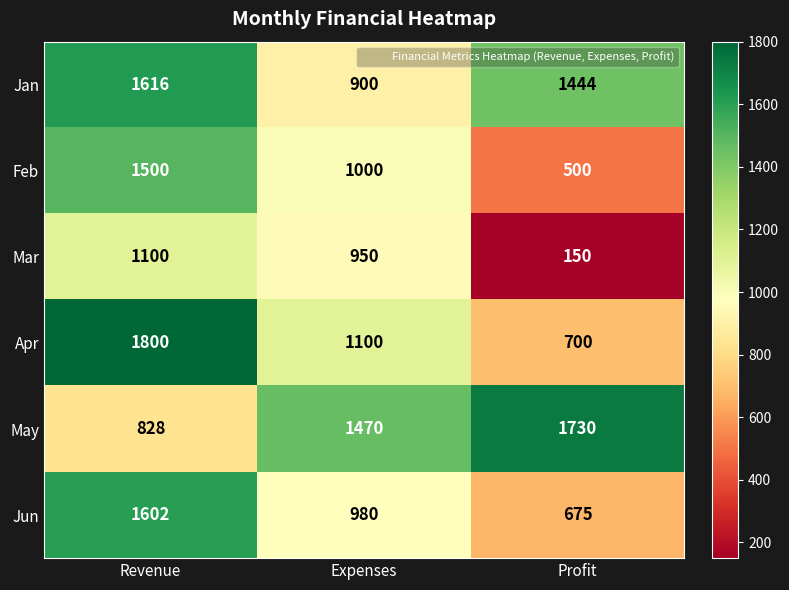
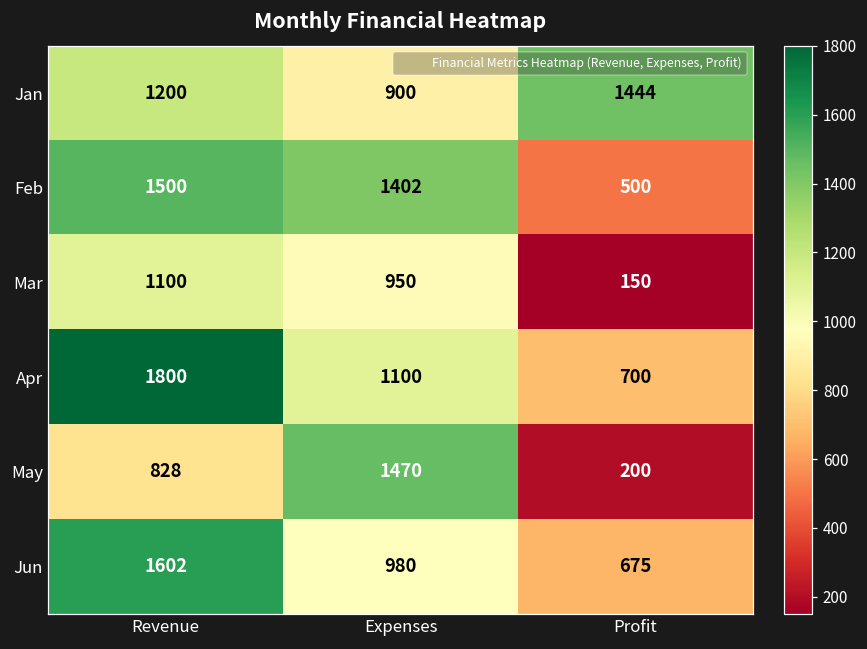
Jan, Revenue: 1616 -> 1200
Feb, Expenses: 1000 -> 1402
May, Profit: 1730 -> 200
